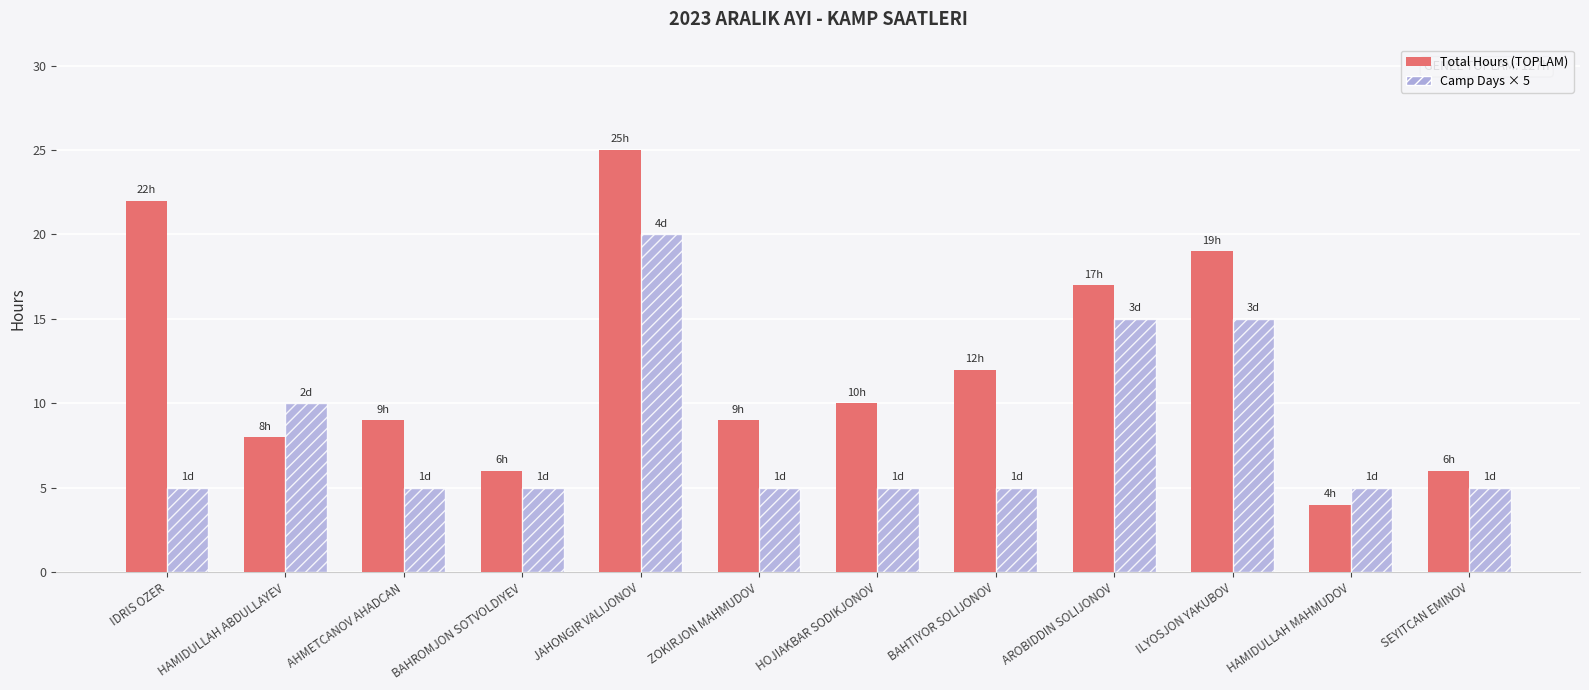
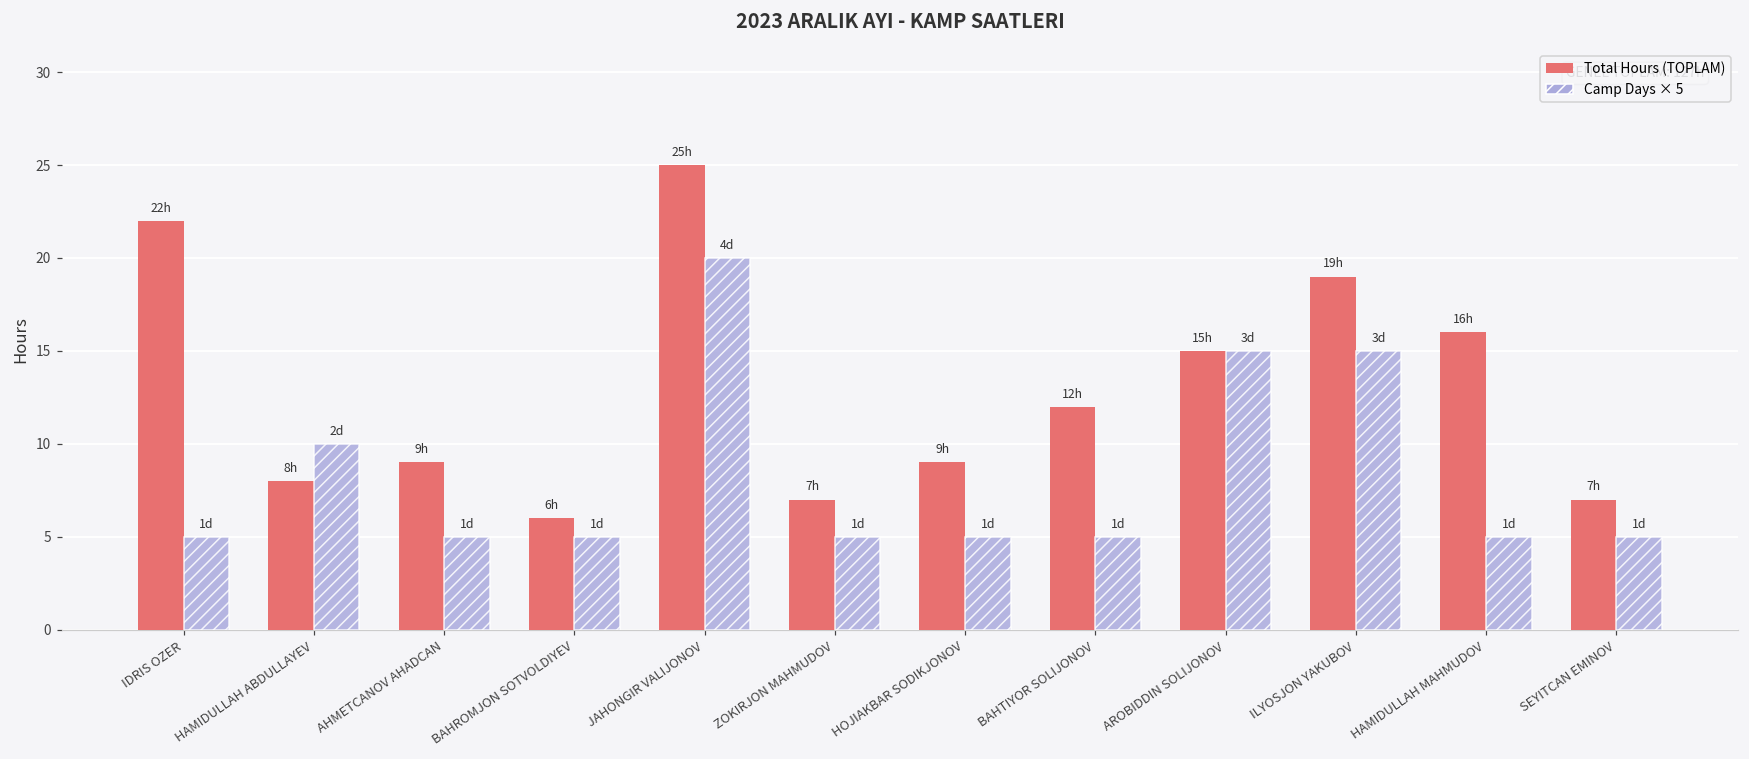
Total Hours (TOPLAM), ZOKIRJON MAHMUDOV: 9h -> 7h
Total Hours (TOPLAM), HOJIAKBAR SODIKJONOV: 10h -> 9h
Total Hours (TOPLAM), AROBIDDIN SOLIJONOV: 17h -> 15h
Total Hours (TOPLAM), HAMIDULLAH MAHMUDOV: 4h -> 16h
Total Hours (TOPLAM), SEYITCAN EMINOV: 6h -> 7h
